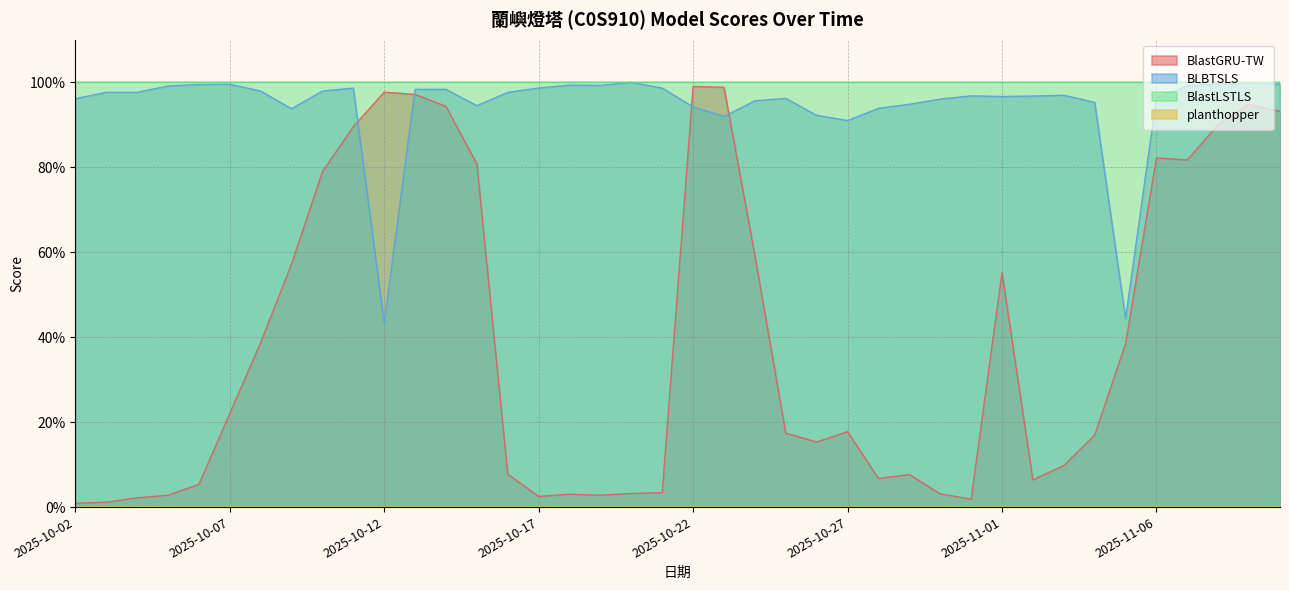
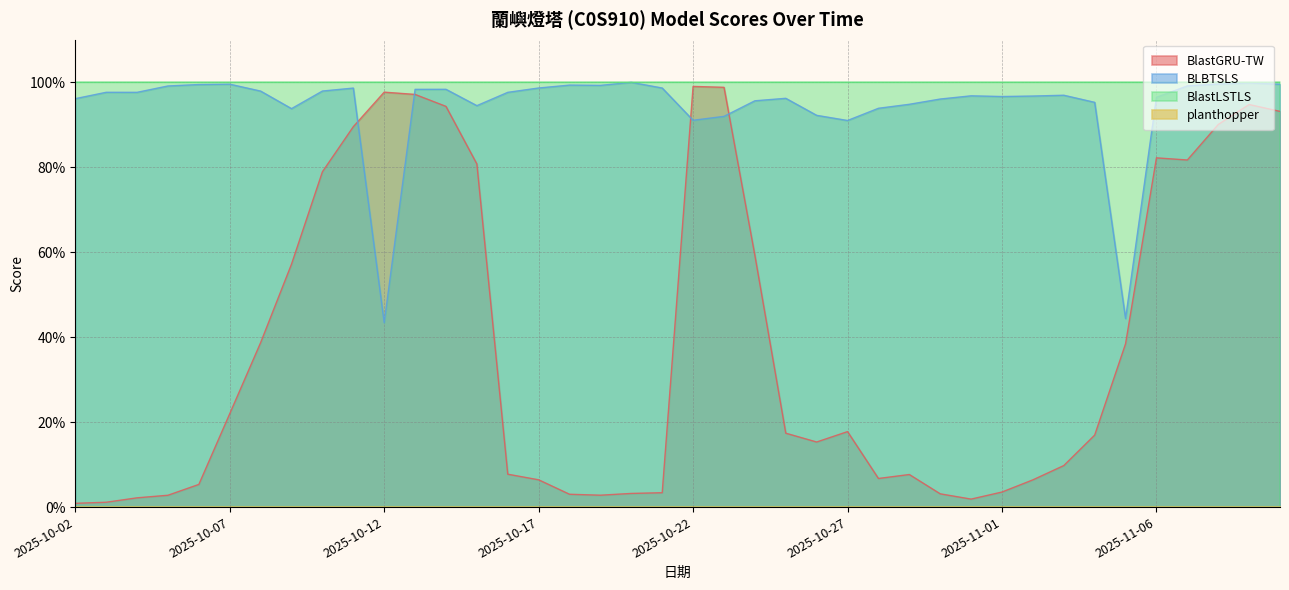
BlastGRU-TW, 2025-10-17: 3% -> 6%
BLBTSLS, 2025-10-22: 94% -> 91%
BlastGRU-TW, 2025-11-01: 55% -> 4%
